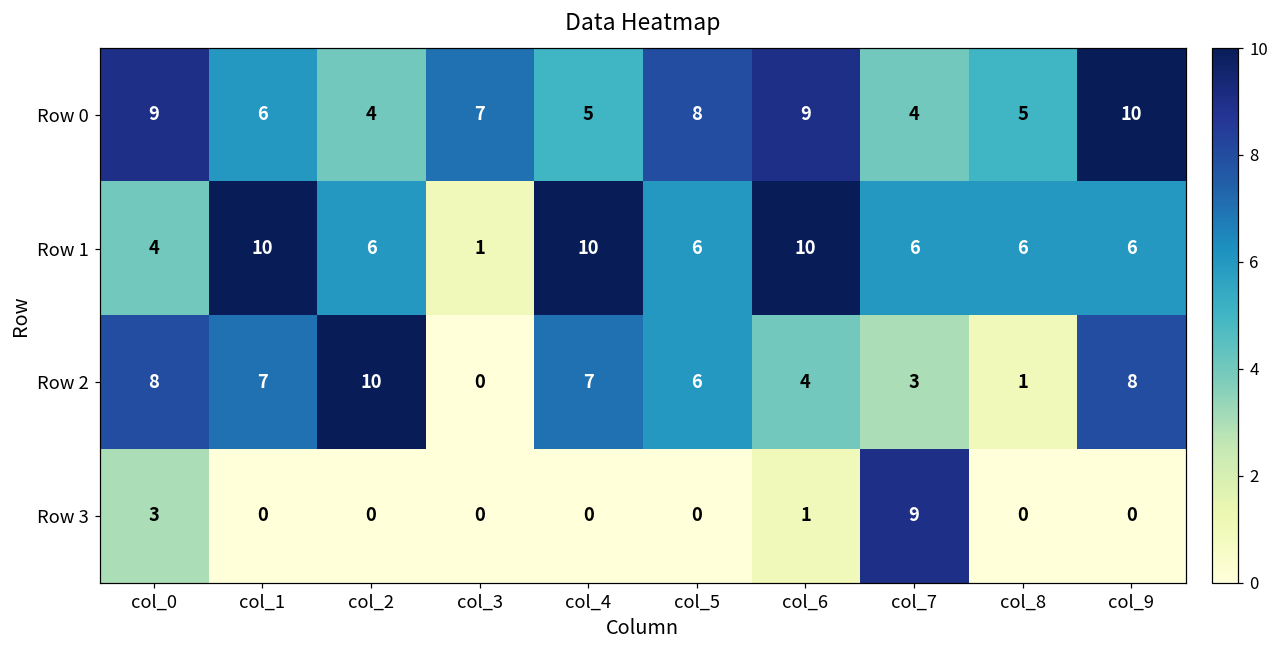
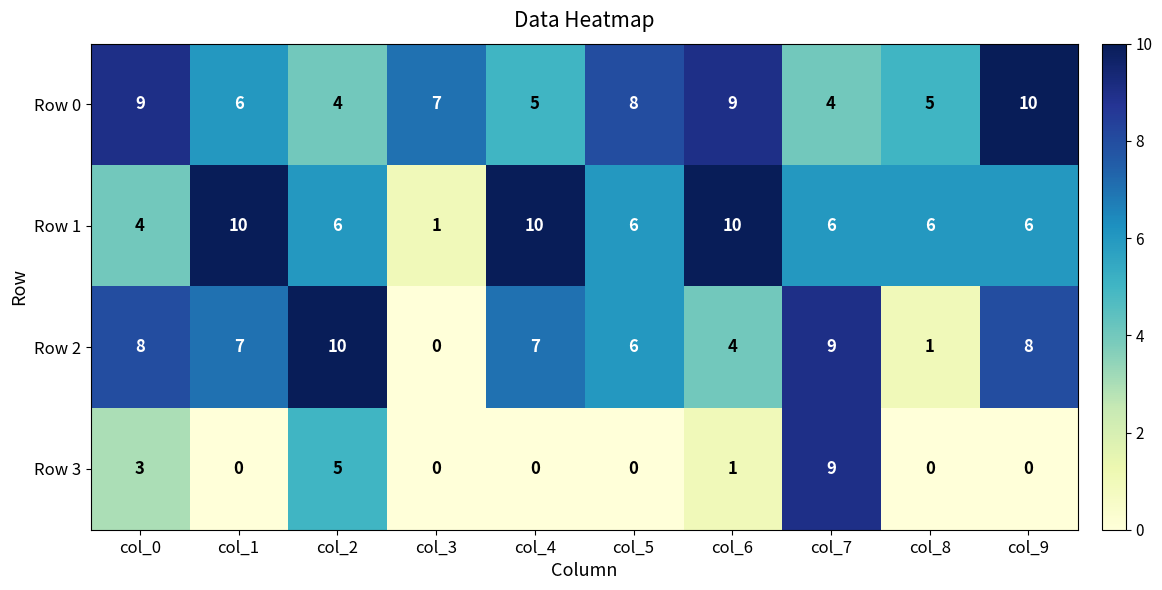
Row 2, col_7: 3 -> 9
Row 3, col_2: 0 -> 5
